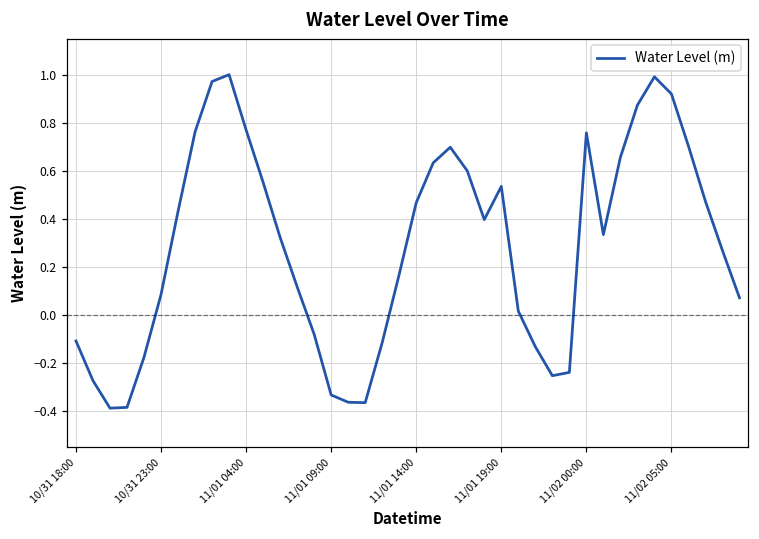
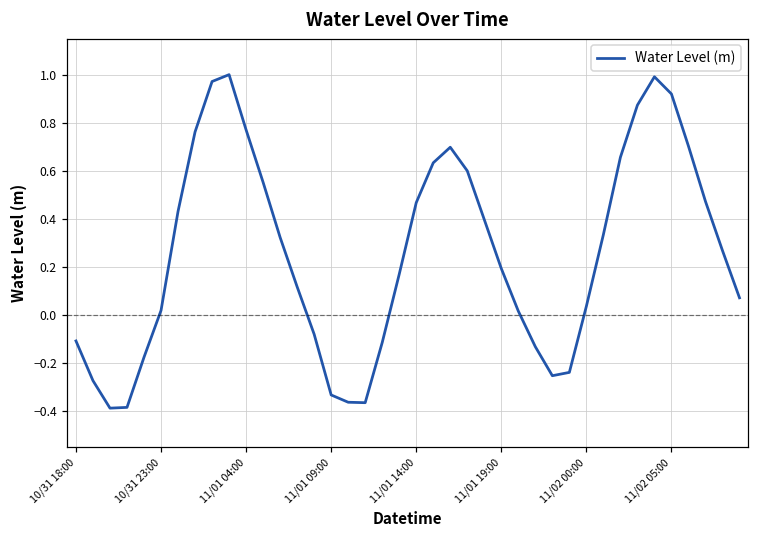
10/31 23:00: 0.08 -> 0.02
11/01 19:00: 0.53 -> 0.19
11/02 00:00: 0.76 -> 0.04
